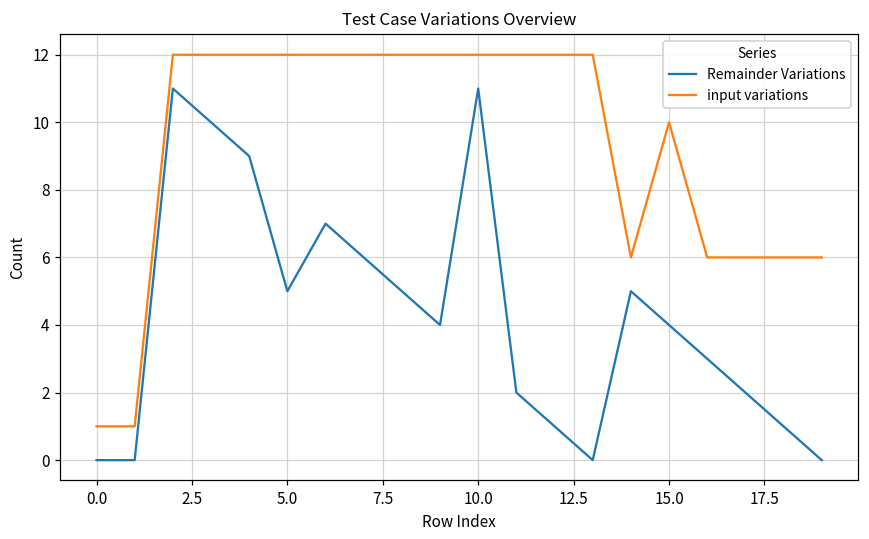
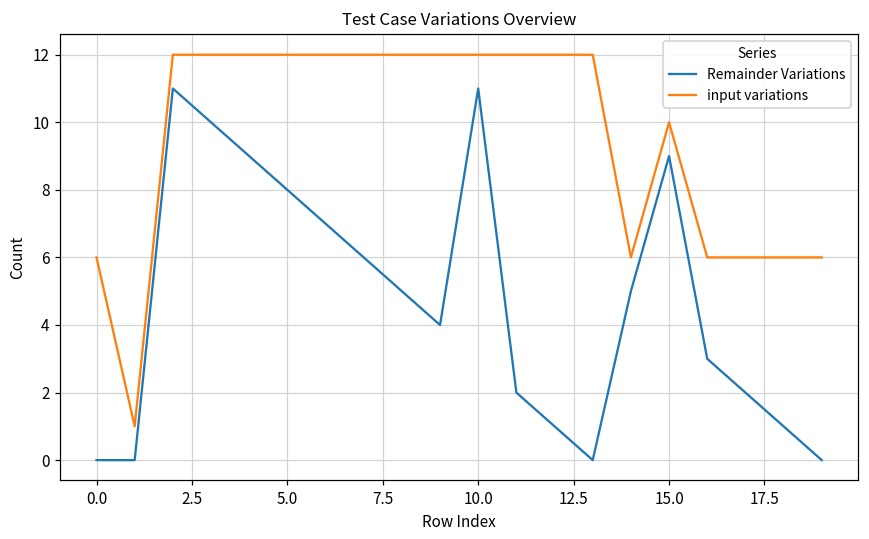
input variations, 0.0: 1 -> 6
Remainder Variations, 5.0: 5 -> 8
Remainder Variations, 15.0: 4 -> 9
